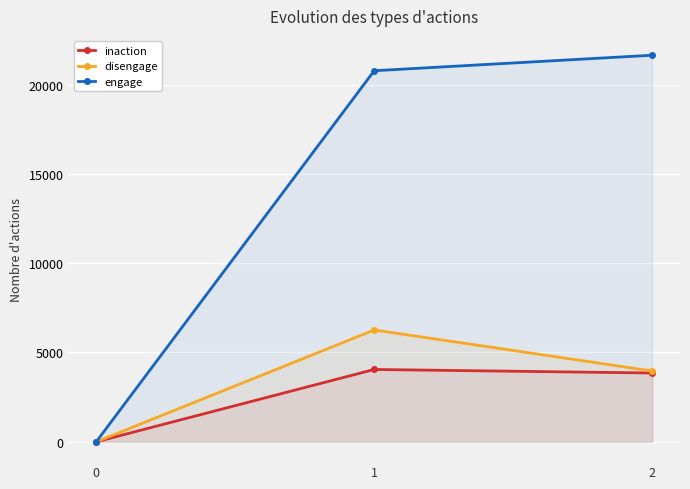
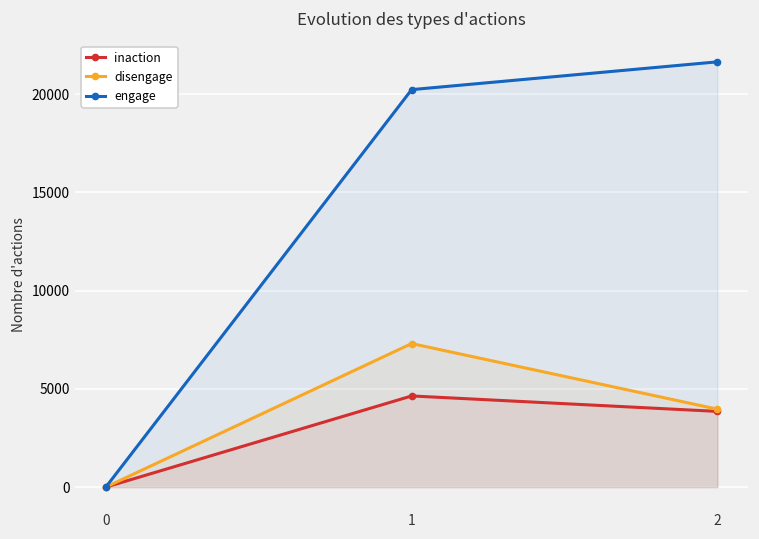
inaction, 1: 4100 -> 4600
disengage, 1: 6300 -> 7300
engage, 1: 20800 -> 20200
